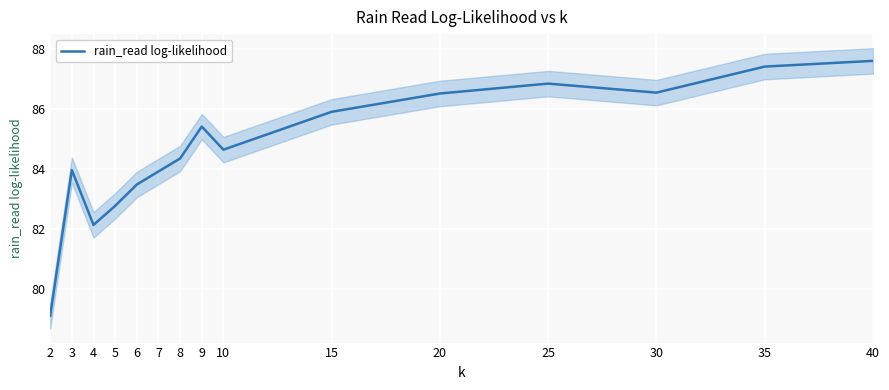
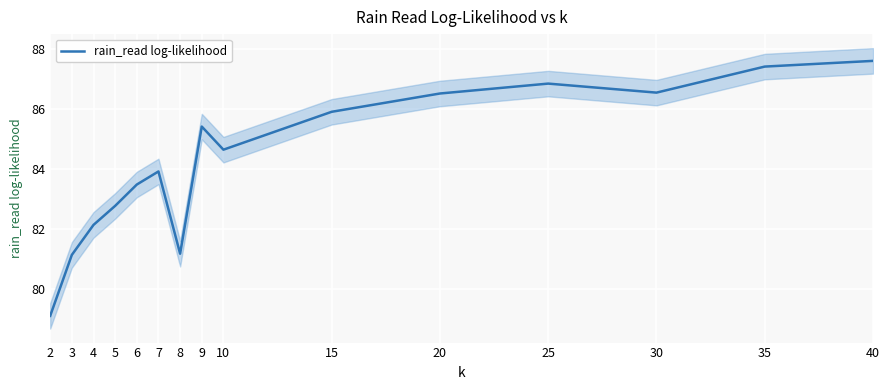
rain_read log-likelihood, 3: 84.0 -> 81.1
rain_read log-likelihood, 8: 84.3 -> 81.2
